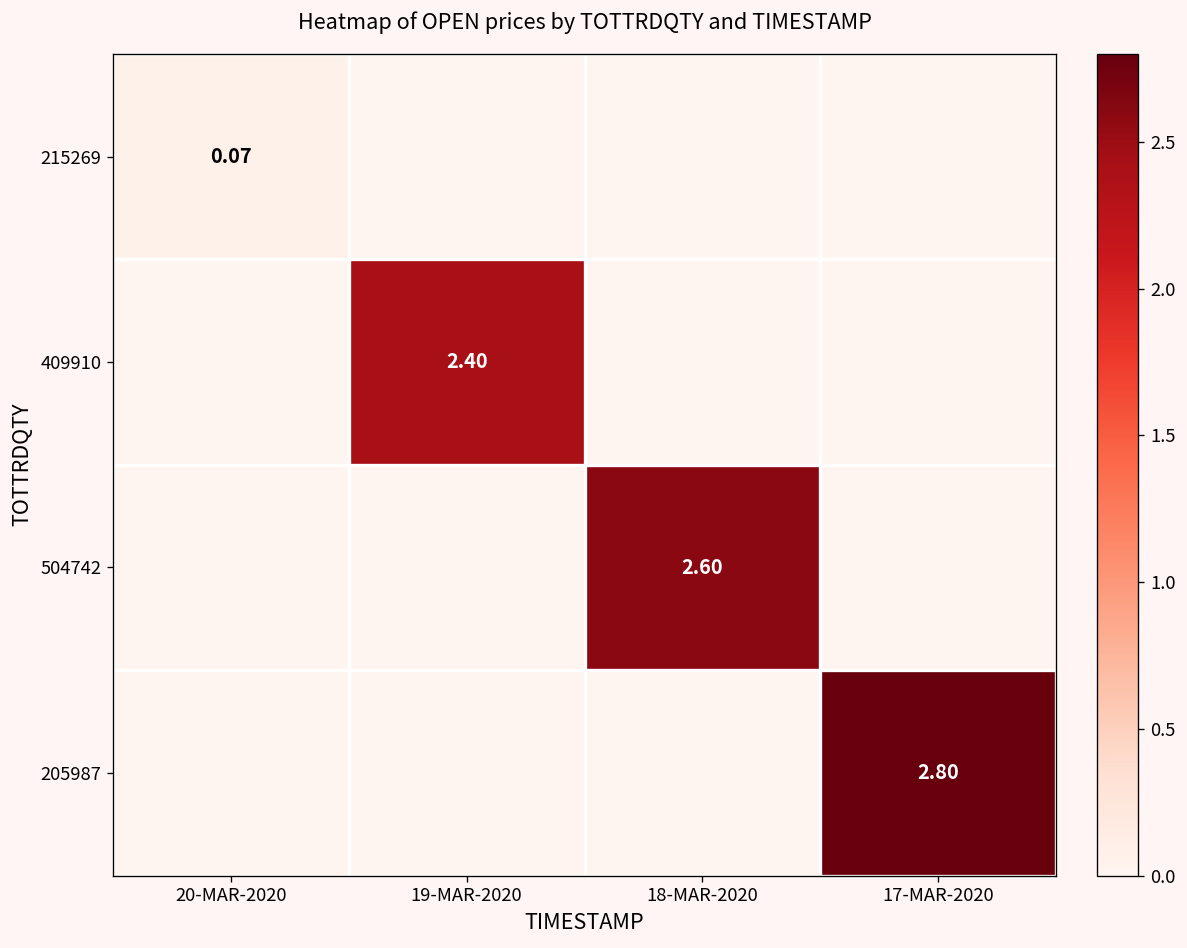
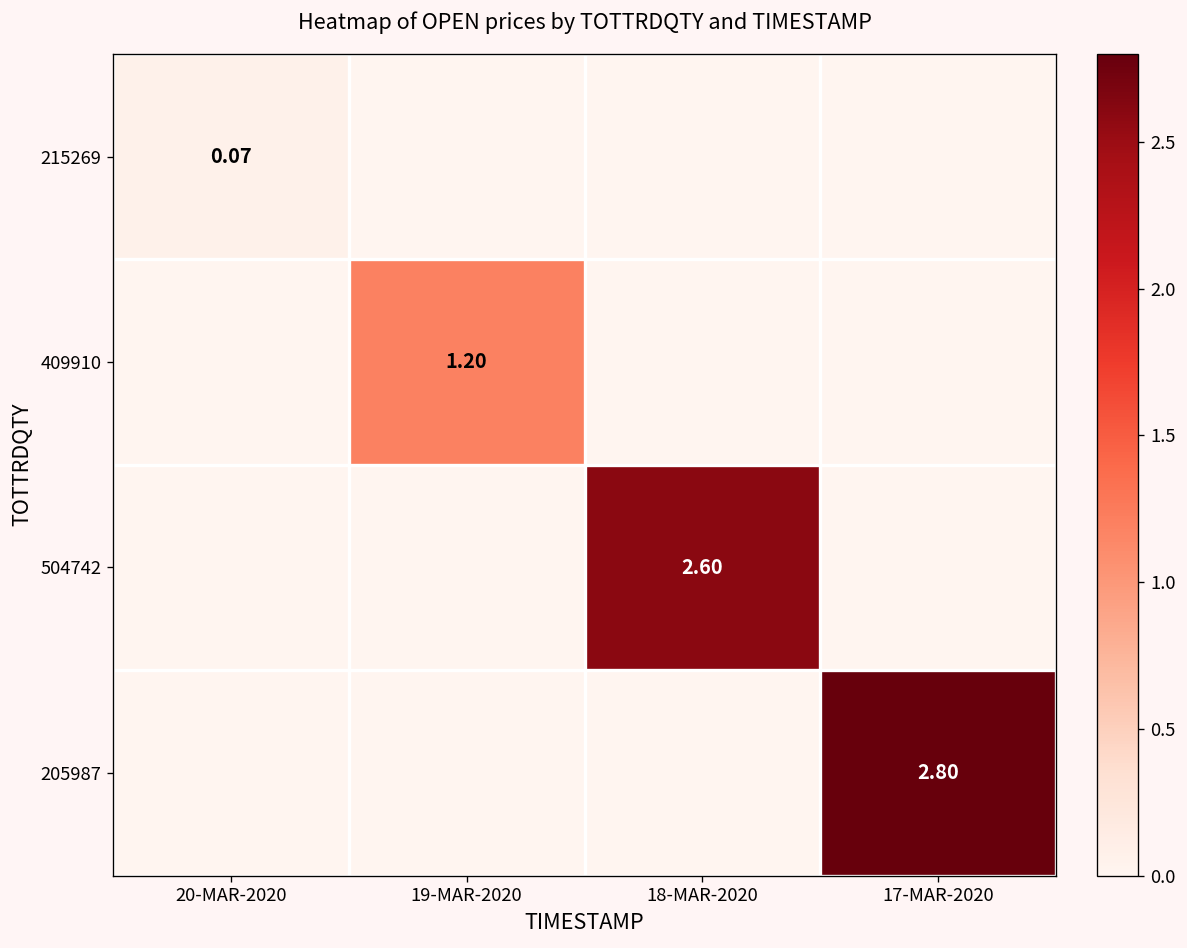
409910, 19-MAR-2020: 2.40 -> 1.20
